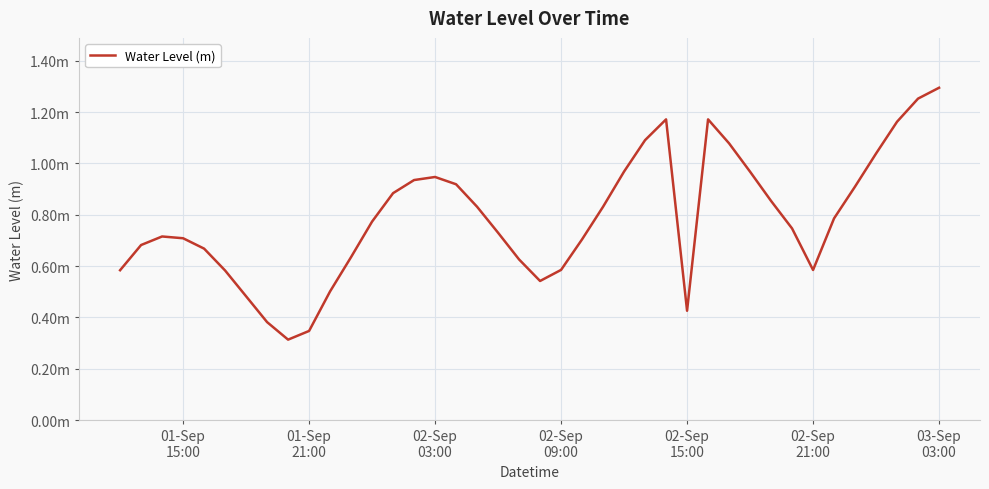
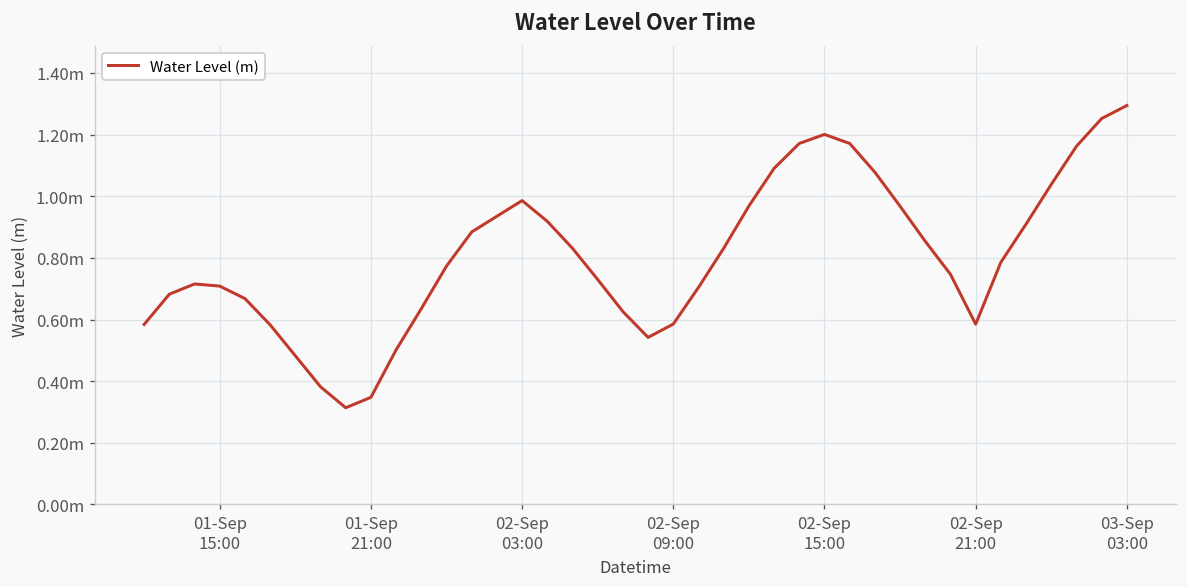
02-Sep 03:00: 0.95m -> 0.99m
02-Sep 15:00: 0.43m -> 1.20m
